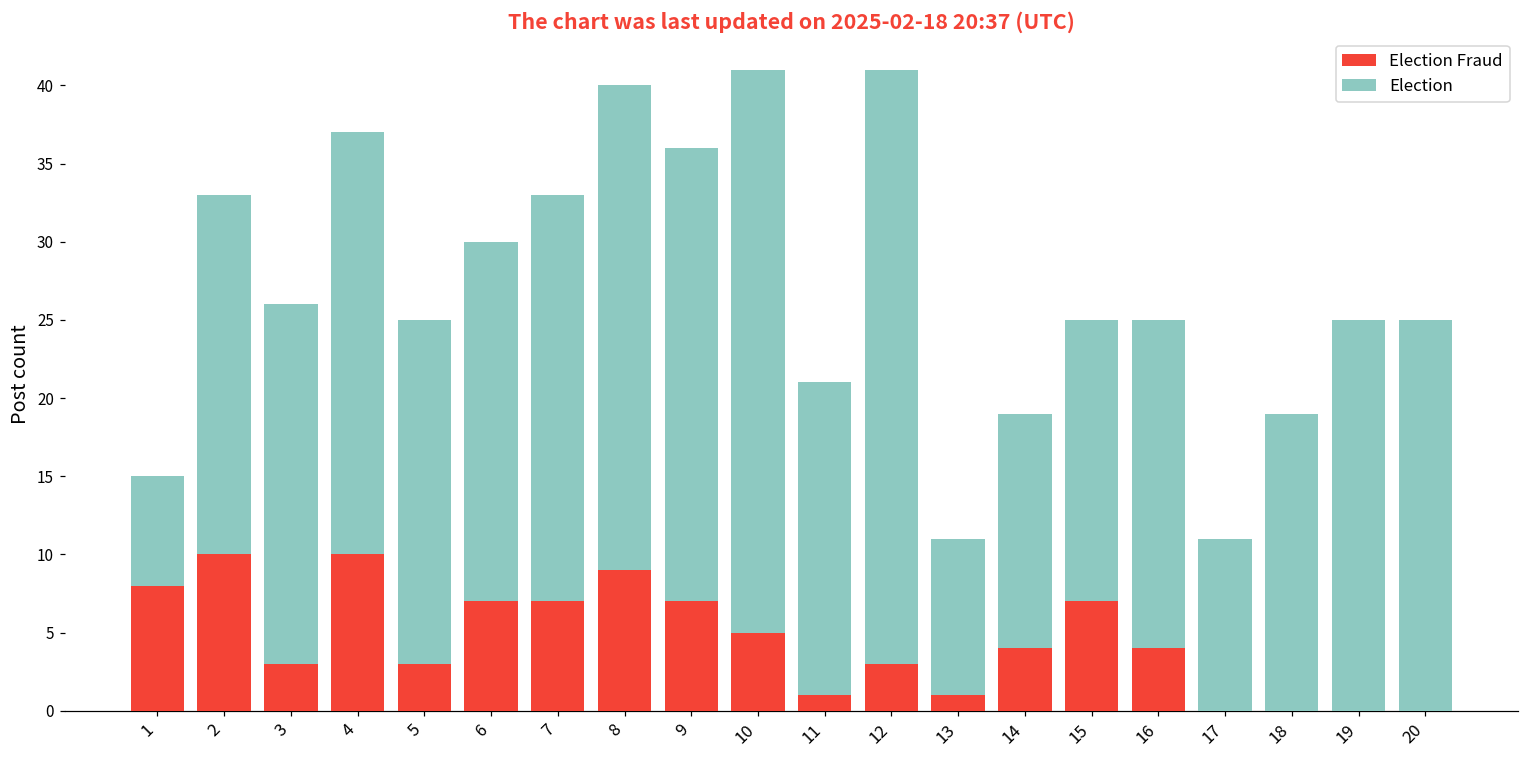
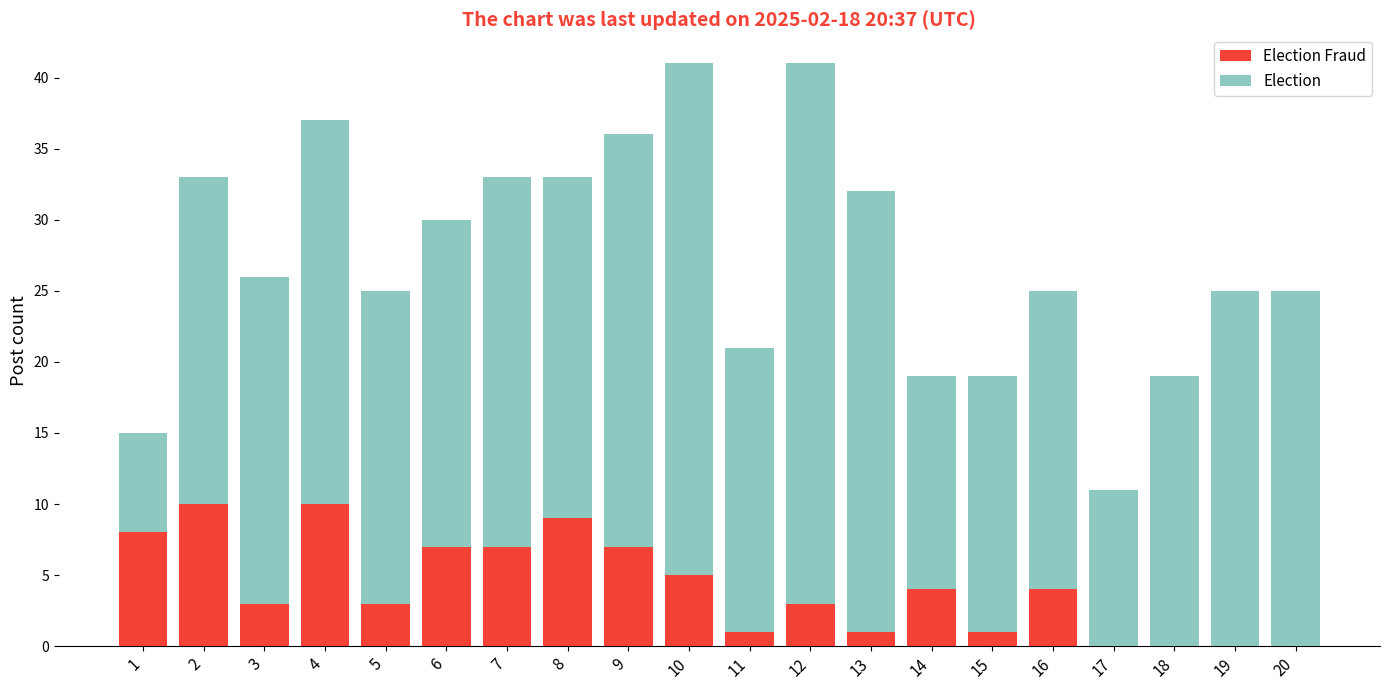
Election, 8: 31 -> 24
Election, 13: 10 -> 31
Election Fraud, 15: 7 -> 1
